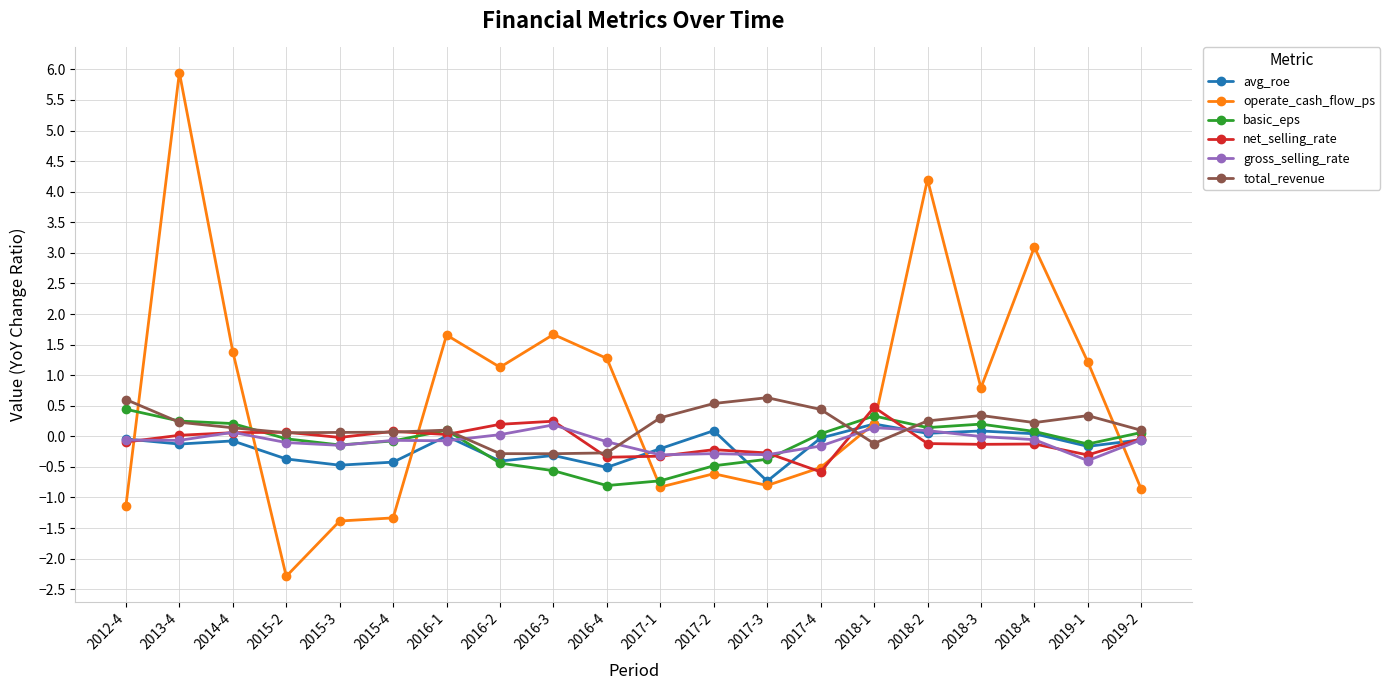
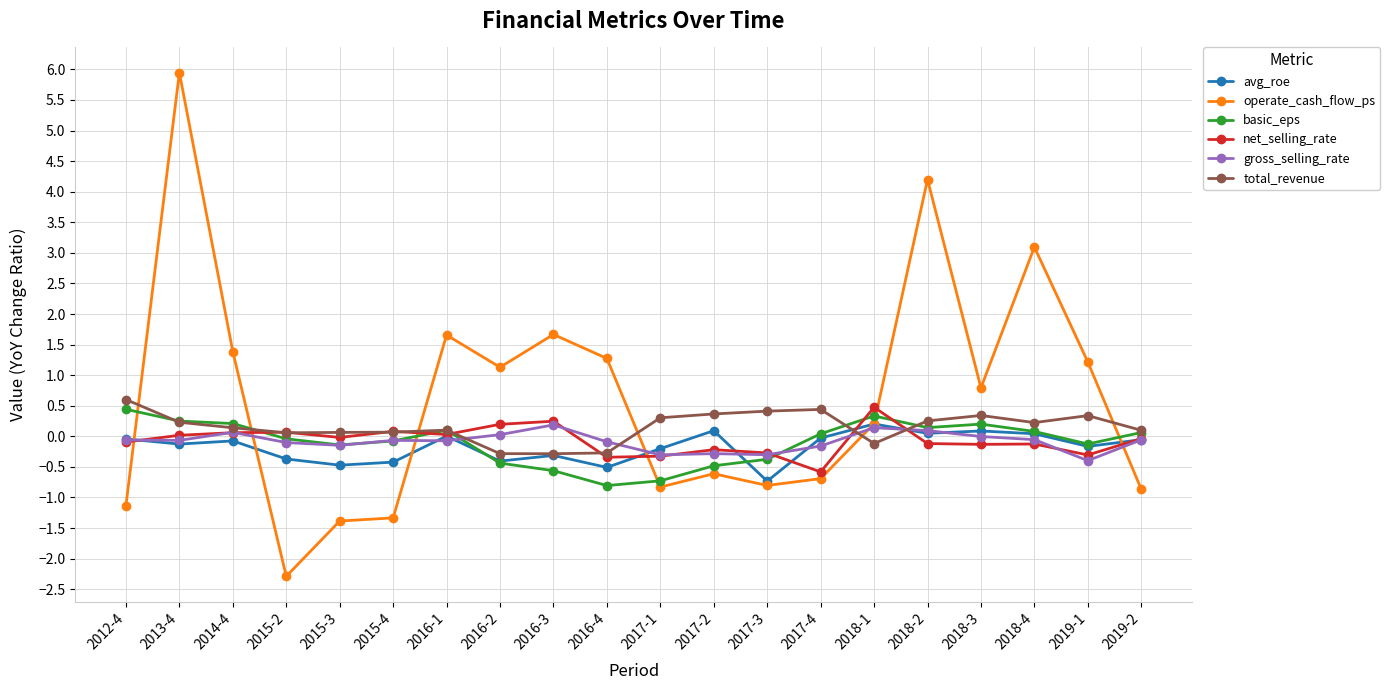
total_revenue, 2017-2: 0.5 -> 0.4
total_revenue, 2017-3: 0.6 -> 0.4
operate_cash_flow_ps, 2017-4: -0.5 -> -0.7
